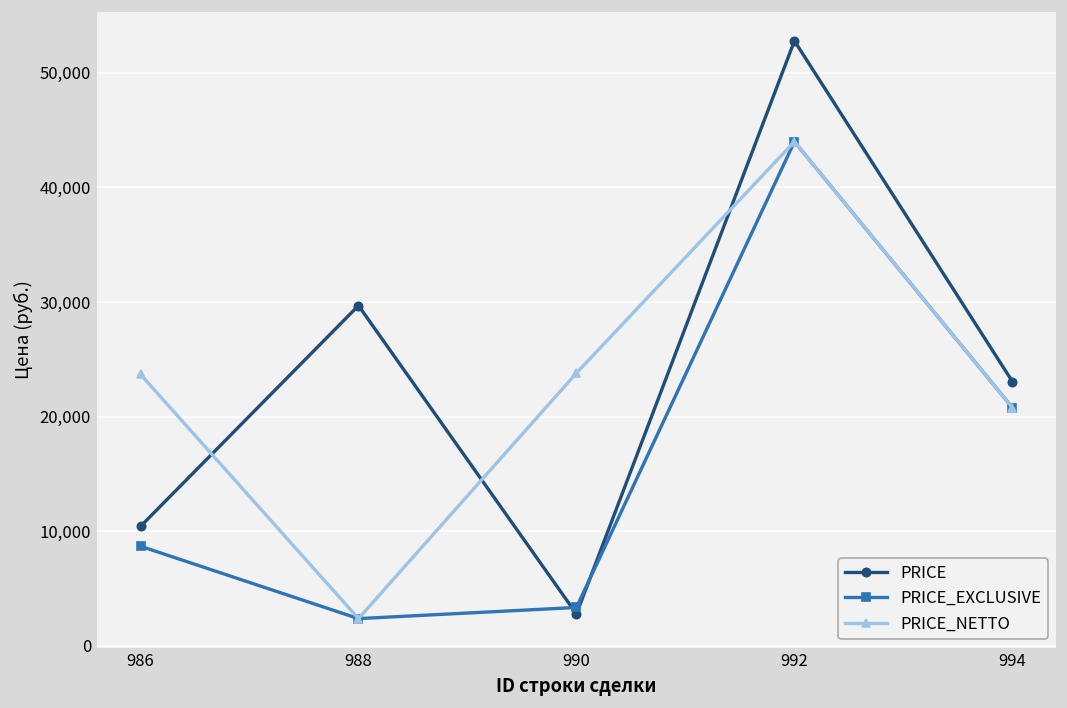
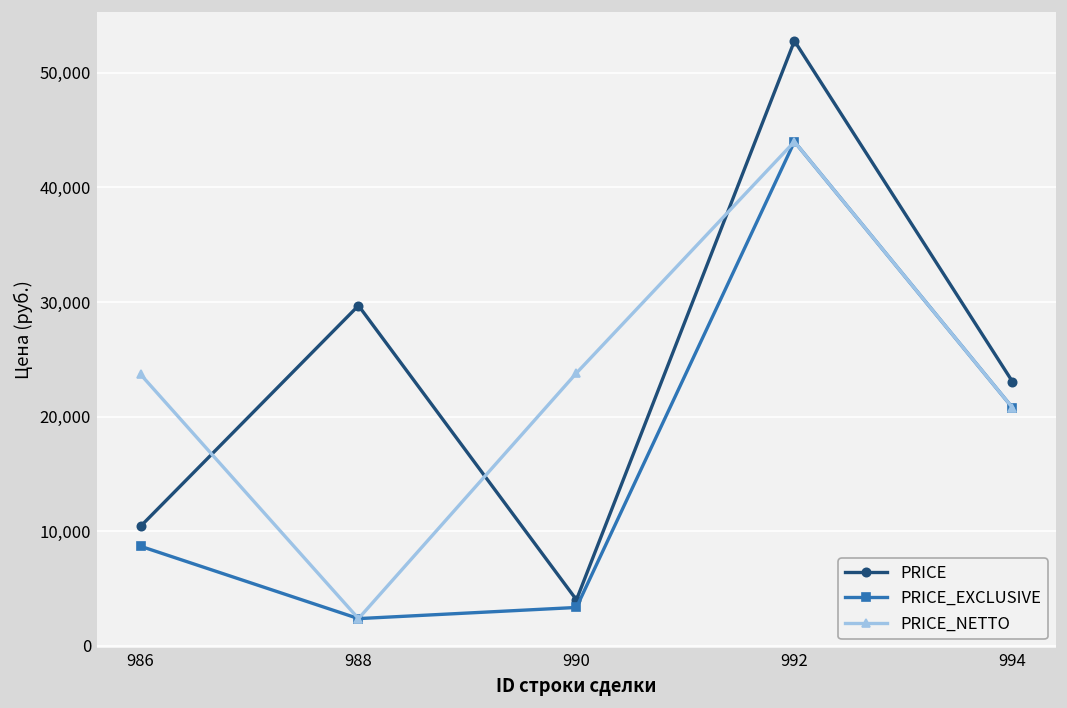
PRICE, 990: 3,000 -> 4,000
